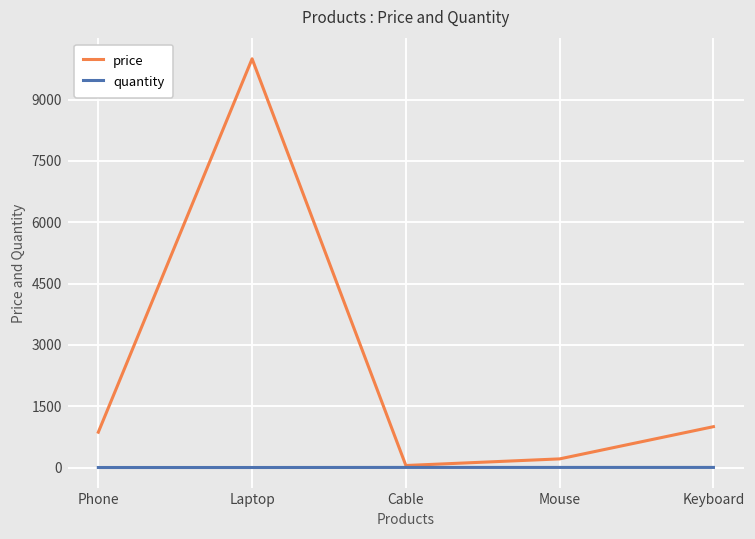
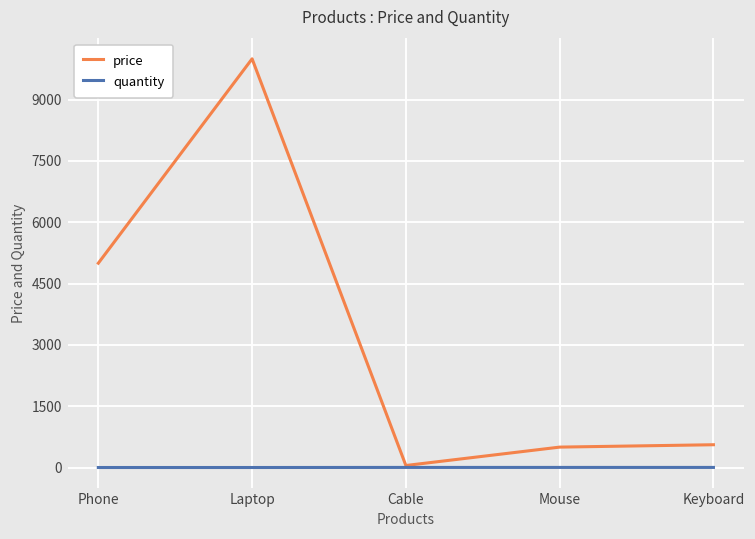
price, Phone: 900 -> 5000
price, Mouse: 200 -> 500
price, Keyboard: 1000 -> 600
